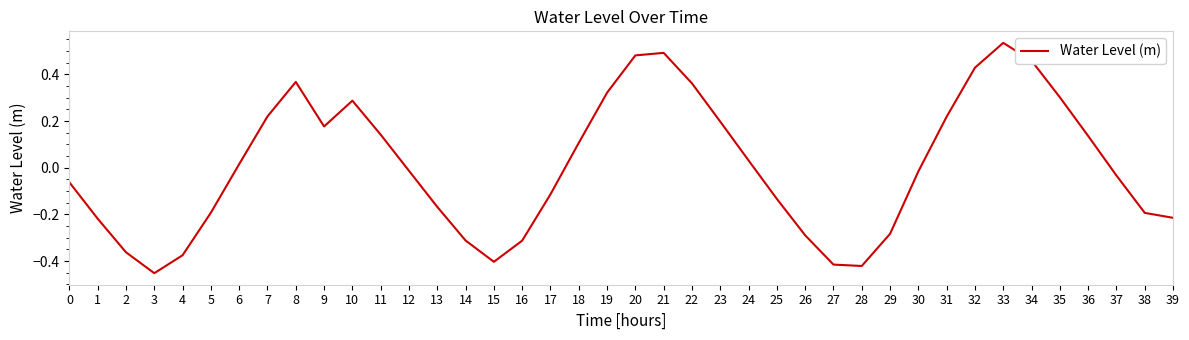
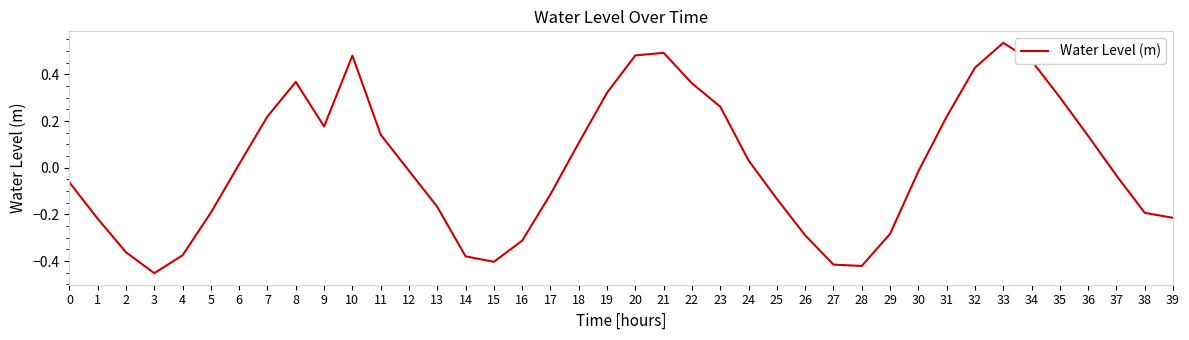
10: 0.29 -> 0.48
14: -0.31 -> -0.38
23: 0.20 -> 0.26
